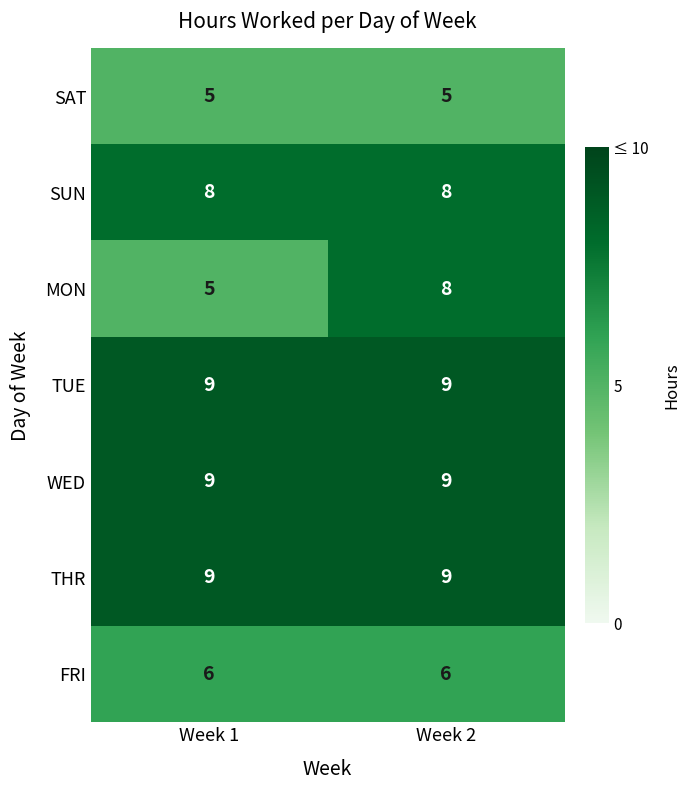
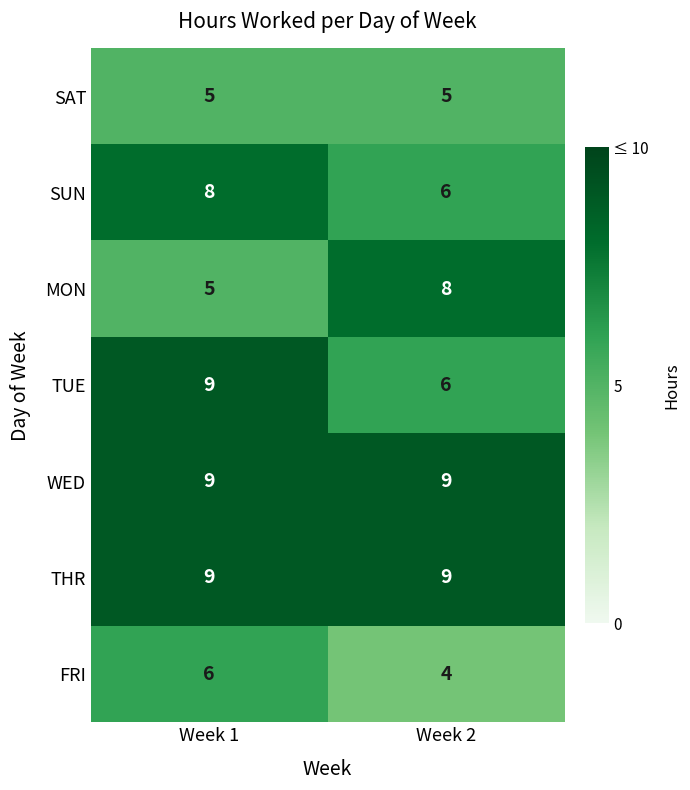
SUN, Week 2: 8 -> 6
TUE, Week 2: 9 -> 6
FRI, Week 2: 6 -> 4
